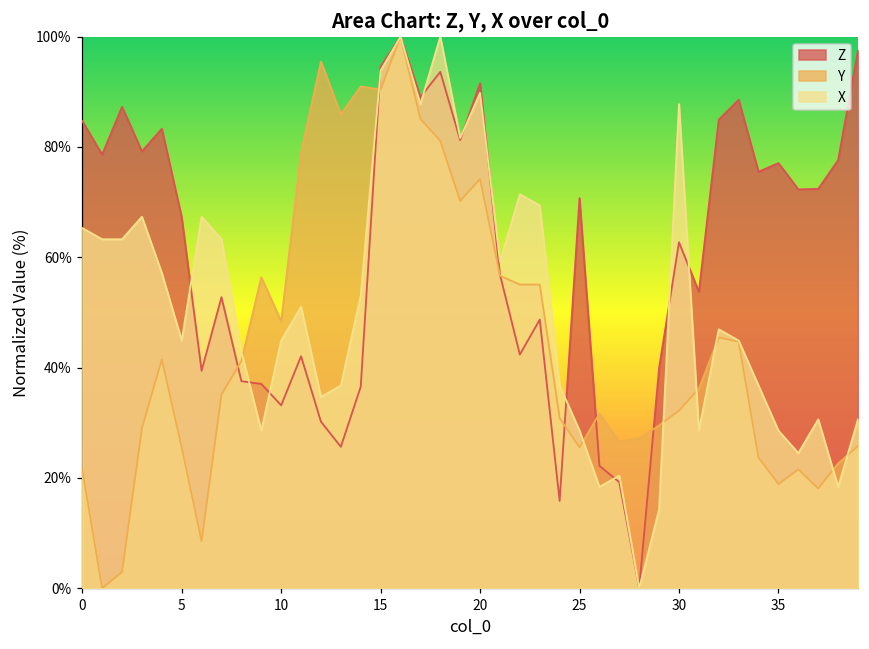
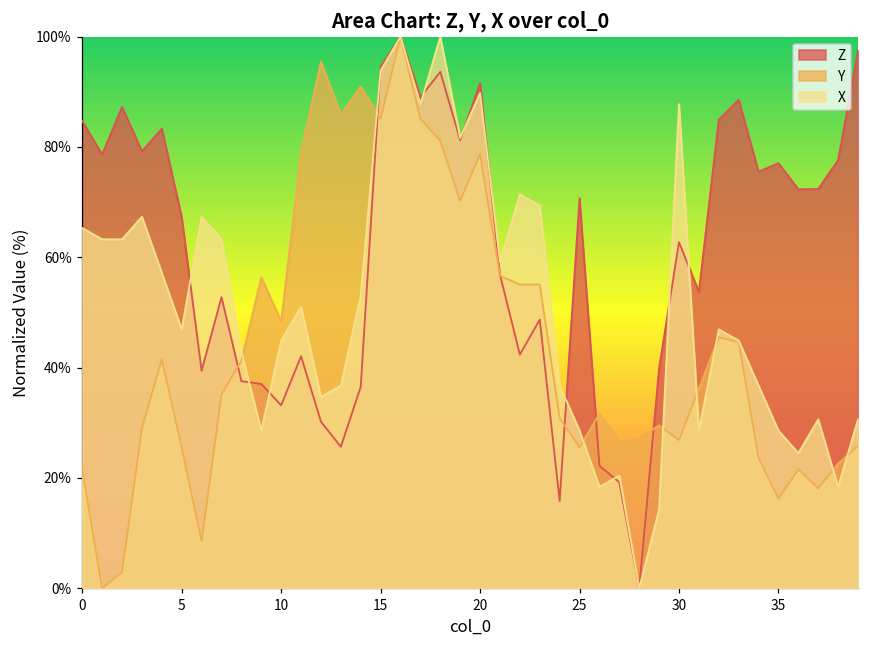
X, 5: 45% -> 47%
Y, 15: 90% -> 85%
Y, 20: 74% -> 79%
Y, 30: 32% -> 27%
Y, 35: 19% -> 16%
